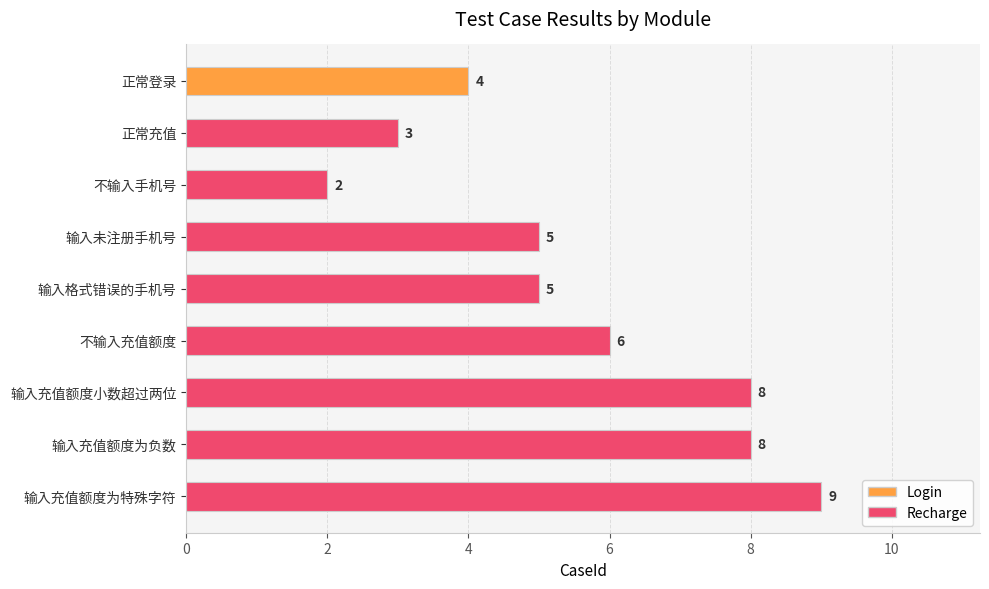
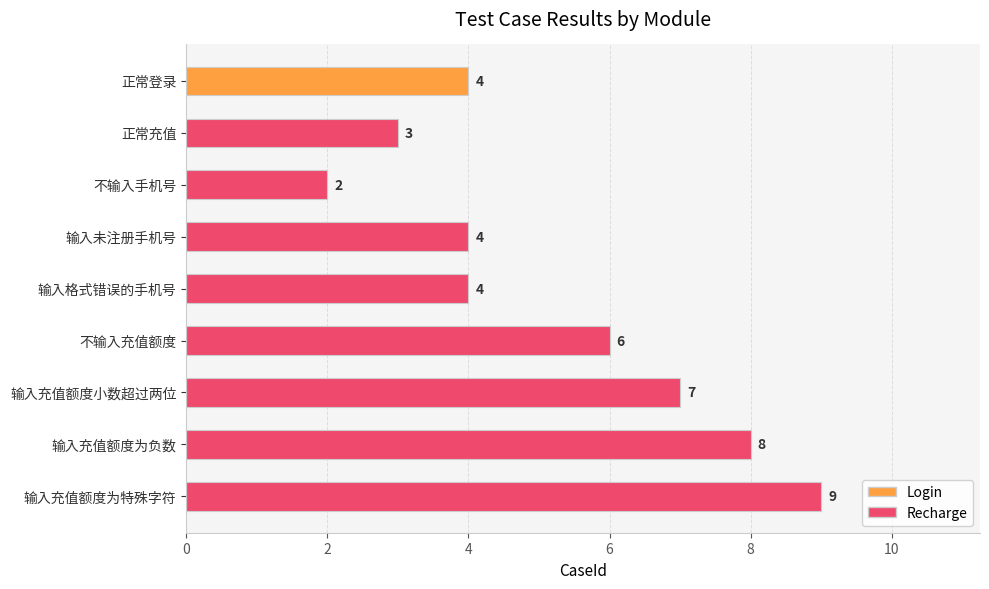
输入未注册手机号: 5 -> 4
输入格式错误的手机号: 5 -> 4
输入充值额度小数超过两位: 8 -> 7
